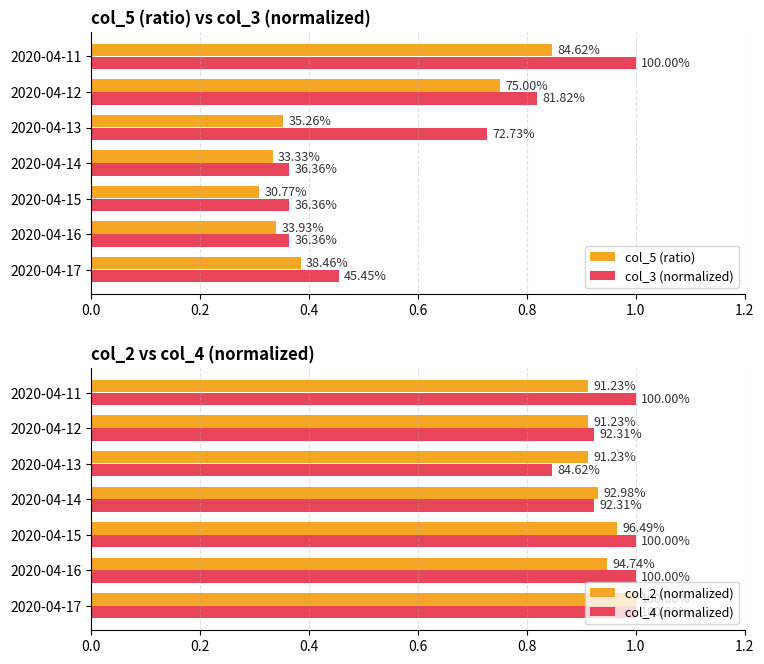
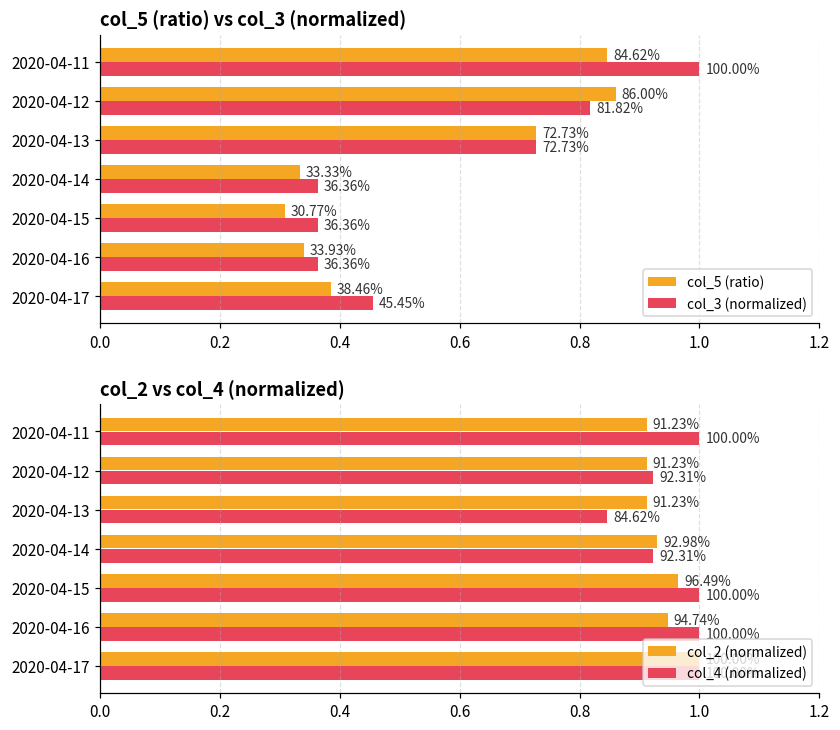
col_5 (ratio) vs col_3 (normalized), col_5 (ratio), 2020-04-12: 75.00% -> 86.00%
col_5 (ratio) vs col_3 (normalized), col_5 (ratio), 2020-04-13: 35.26% -> 72.73%
